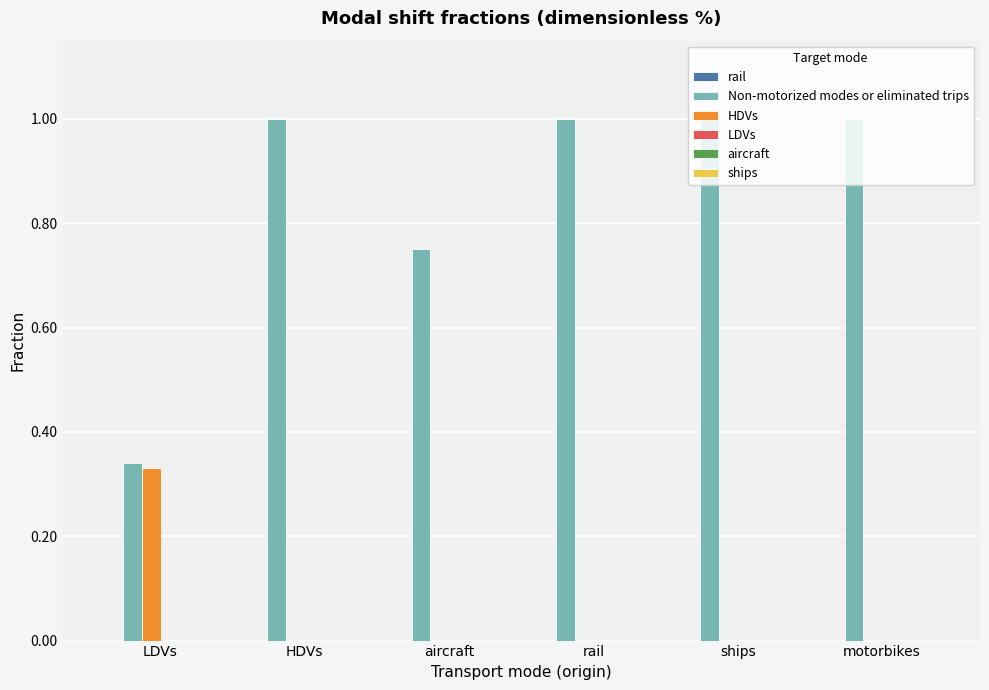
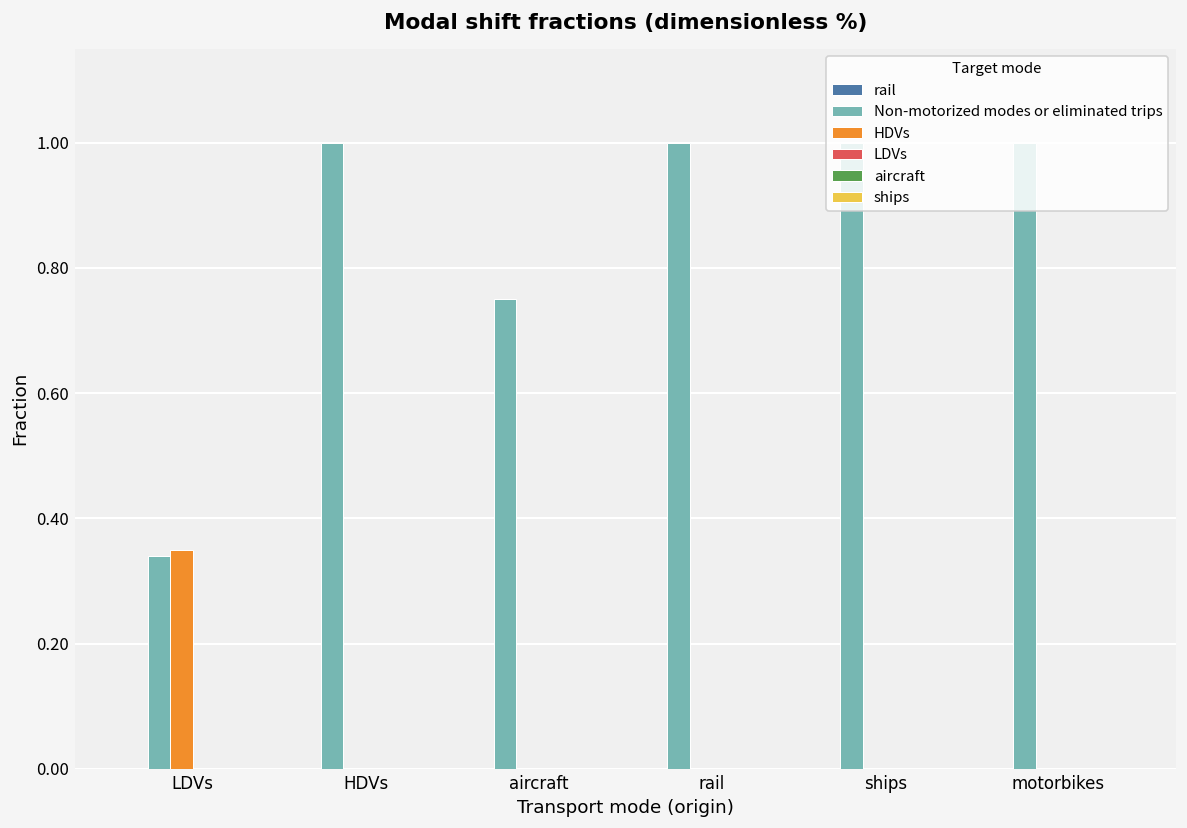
HDVs, LDVs: 0.33 -> 0.35
